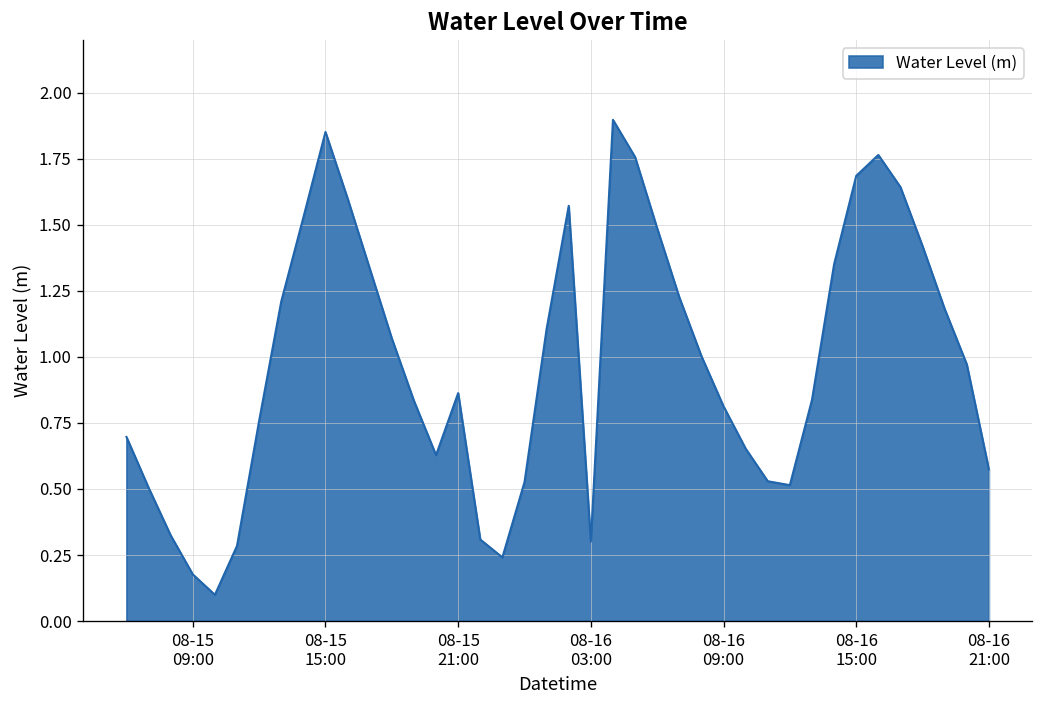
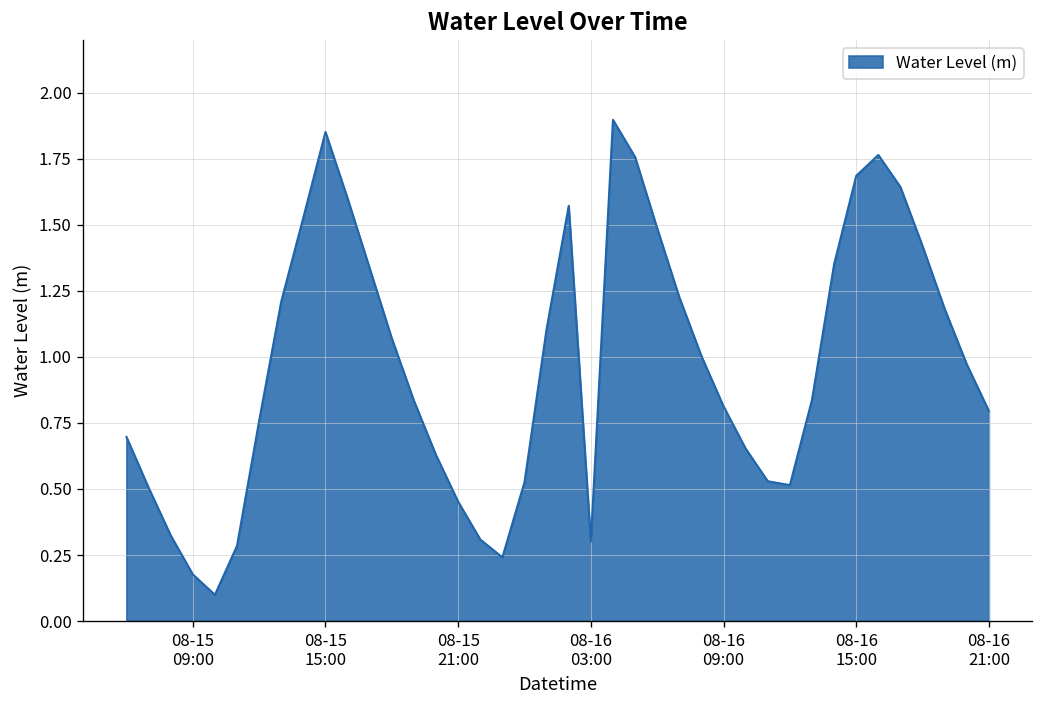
08-15 21:00: 0.86 -> 0.45
08-16 21:00: 0.57 -> 0.80
